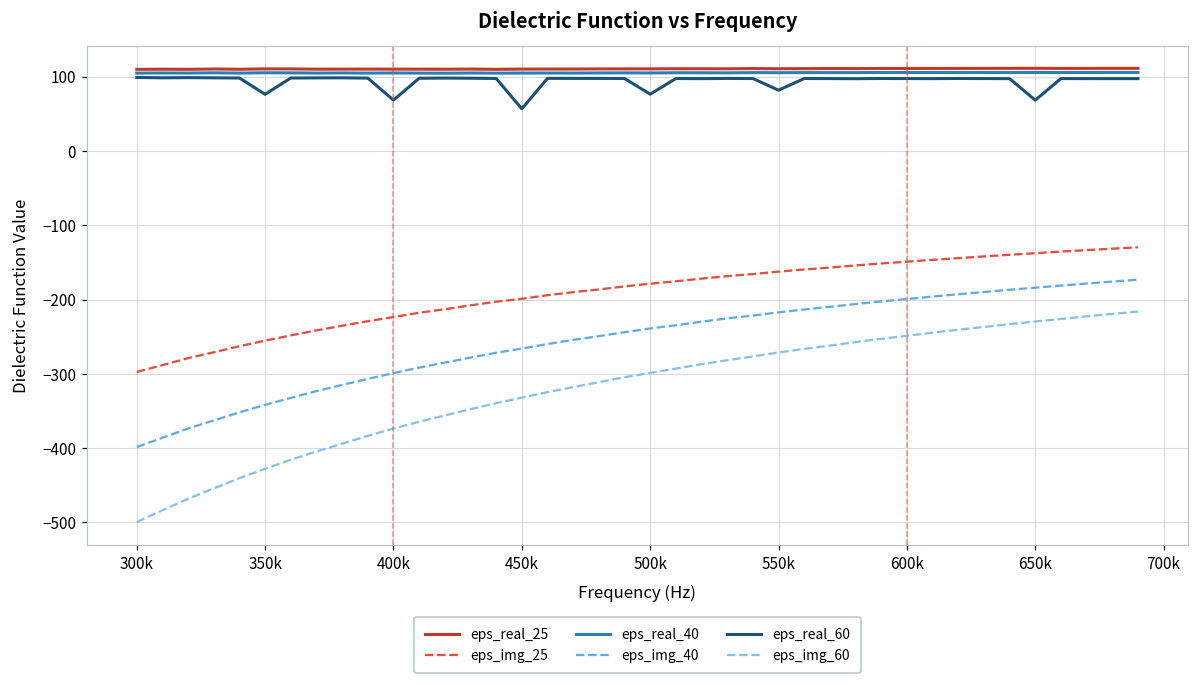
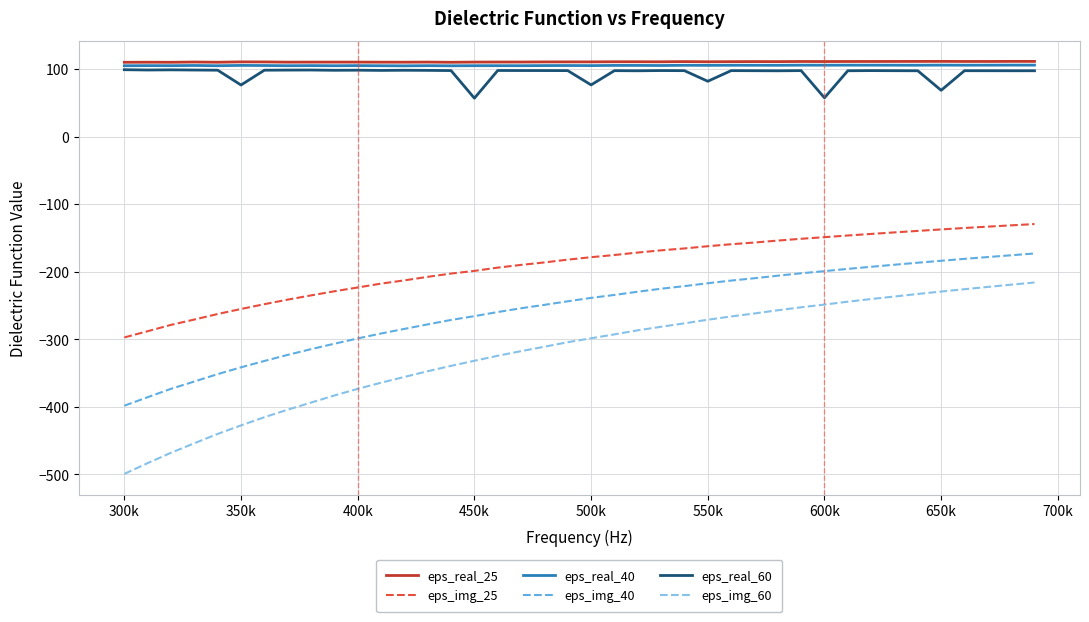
eps_real_60, 400k: 70 -> 100
eps_real_60, 600k: 100 -> 60
